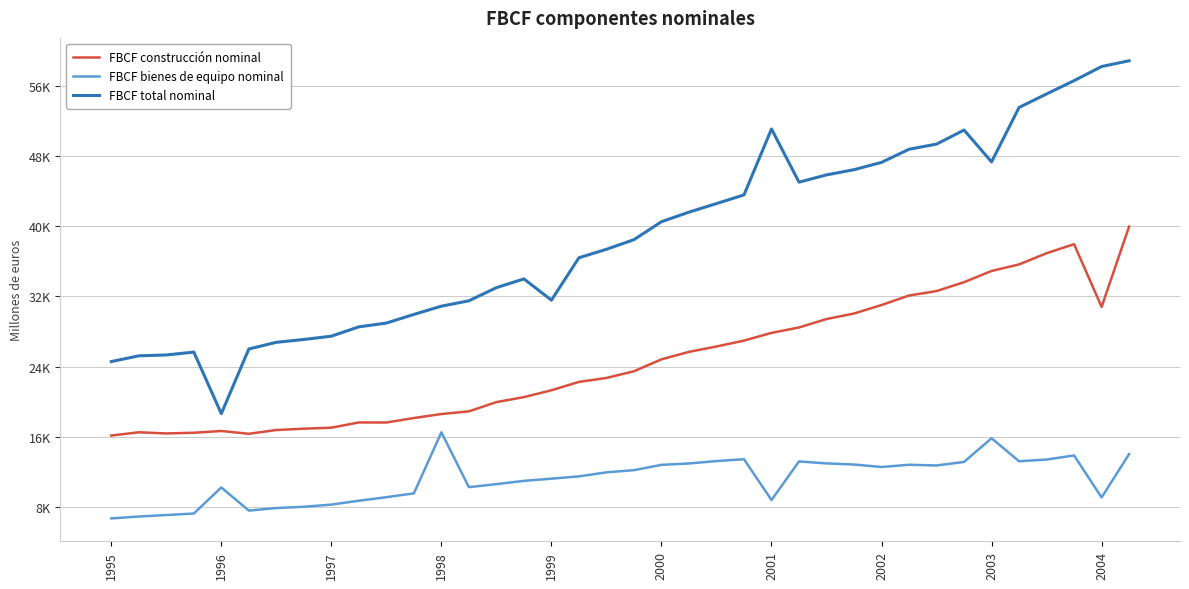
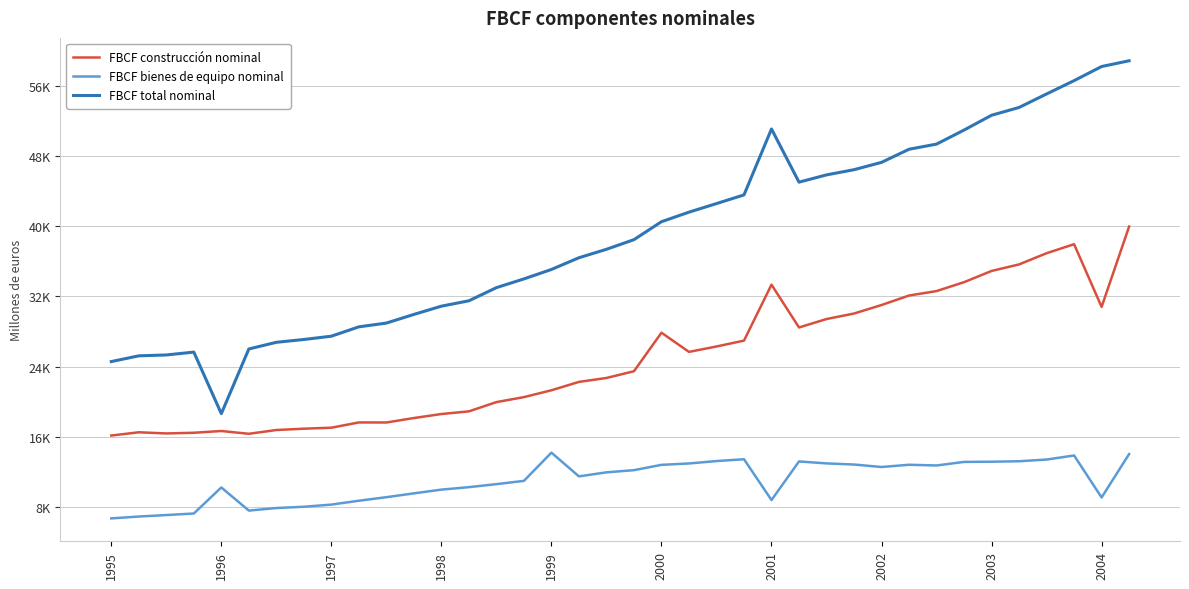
FBCF bienes de equipo nominal, 1998: 17000 -> 10000
FBCF bienes de equipo nominal, 1999: 11000 -> 14000
FBCF total nominal, 1999: 32000 -> 35000
FBCF construcción nominal, 2000: 25000 -> 28000
FBCF construcción nominal, 2001: 28000 -> 33000
FBCF bienes de equipo nominal, 2003: 16000 -> 13000
FBCF total nominal, 2003: 47000 -> 53000
